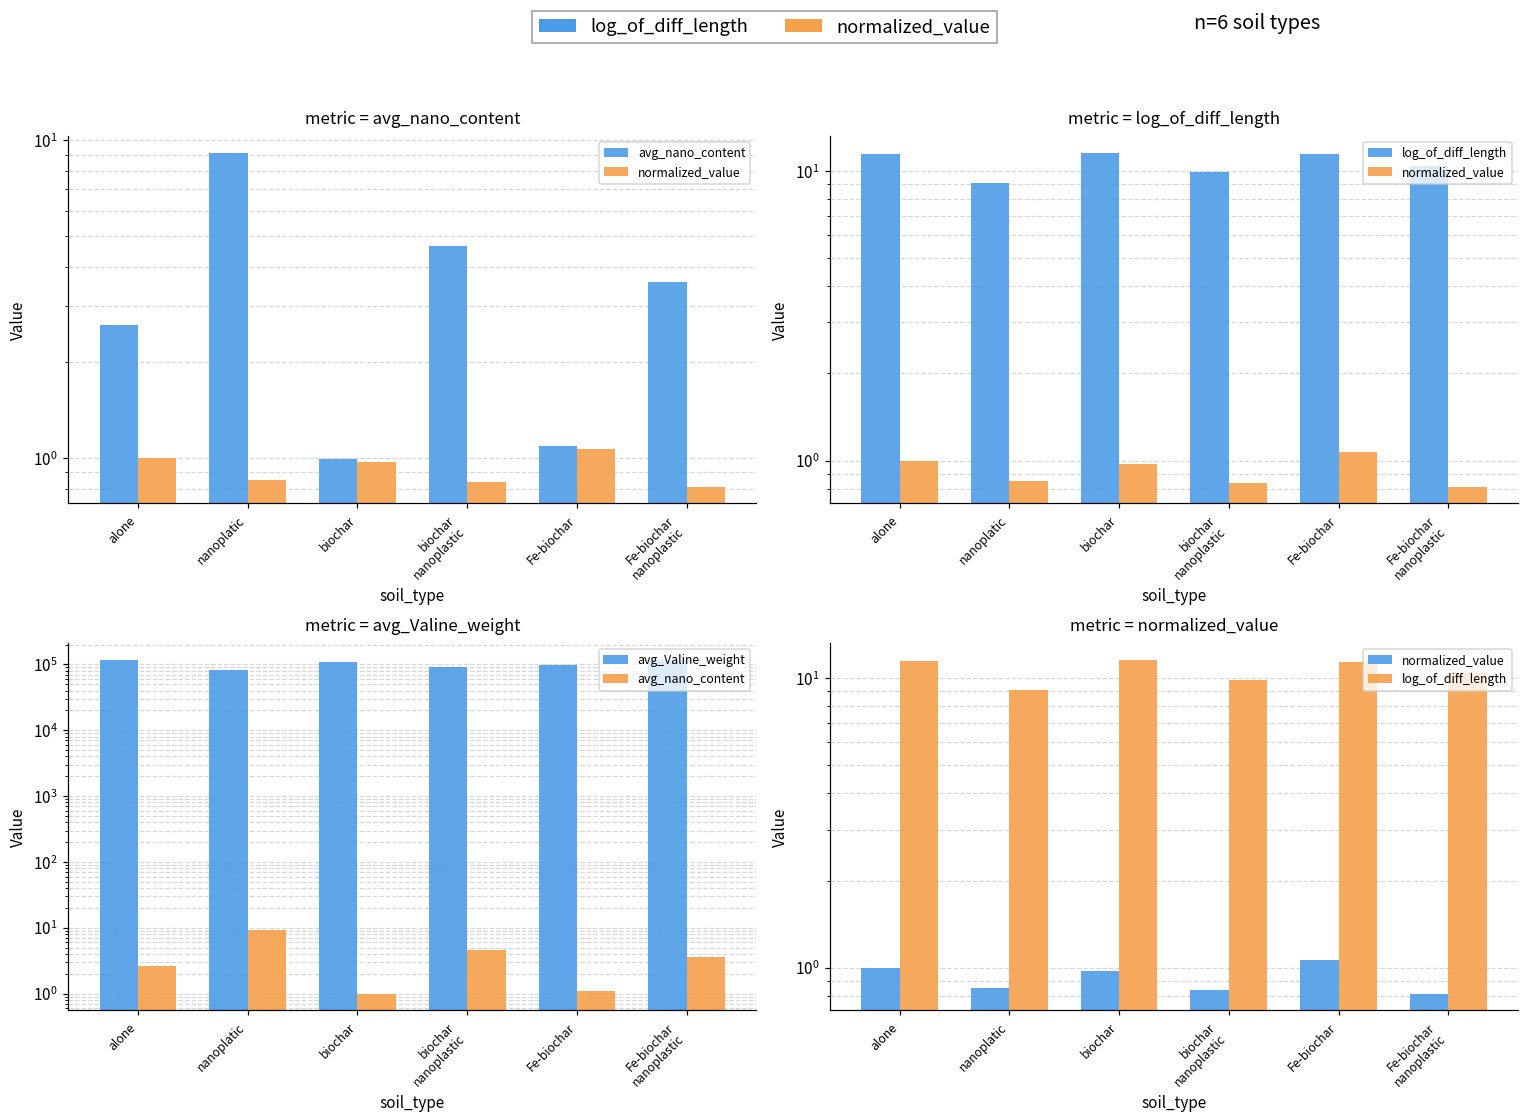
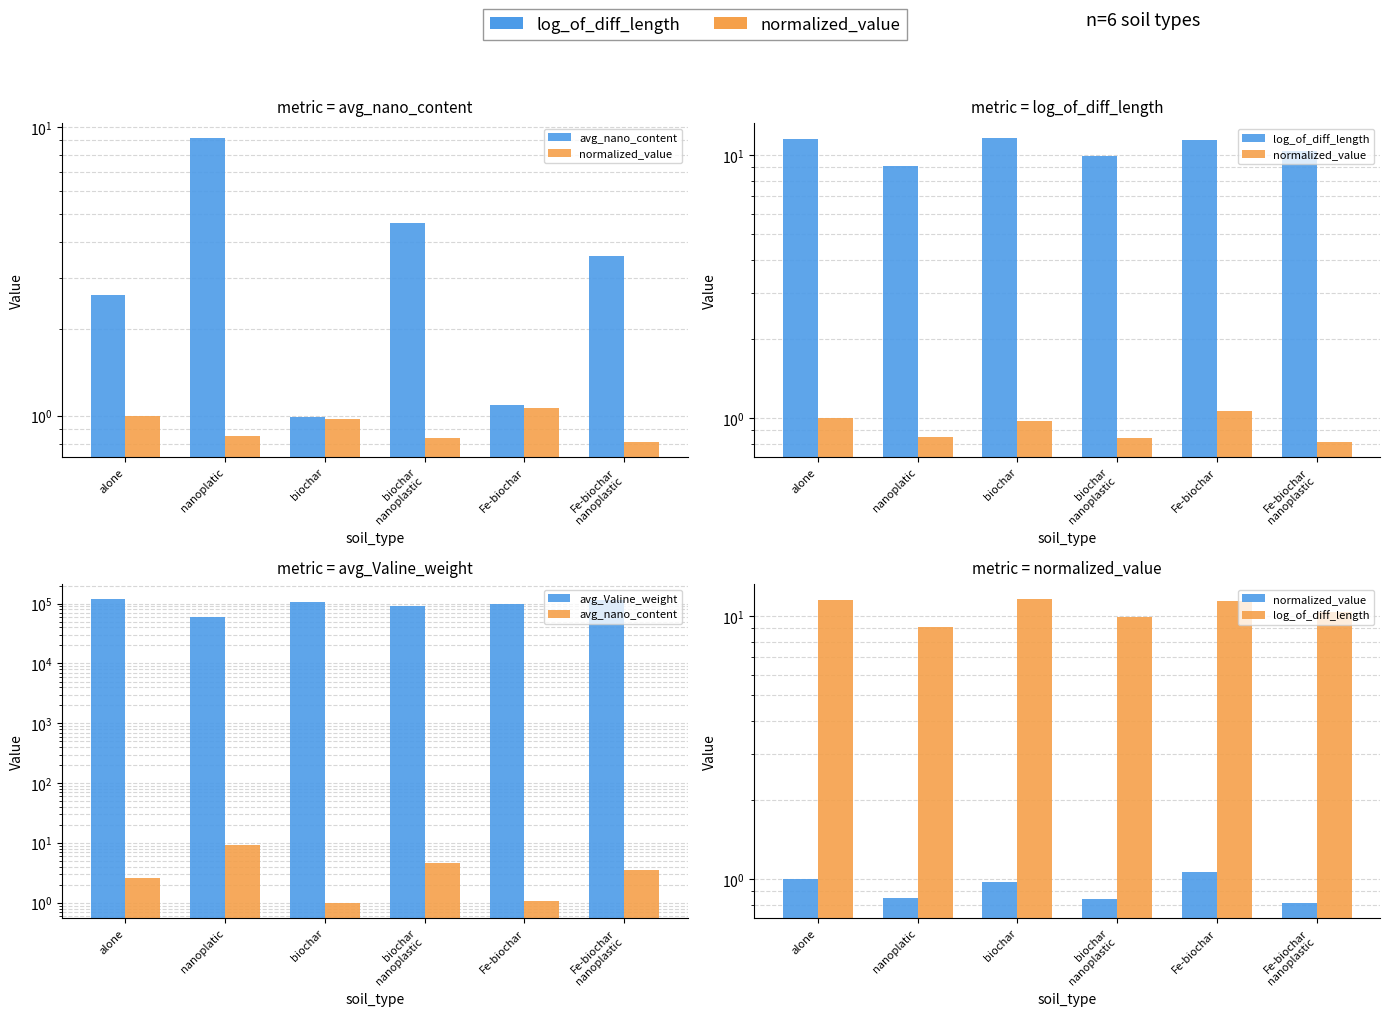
metric = avg_Valine_weight, avg_Valine_weight, nanoplatic: 80000 -> 60000
